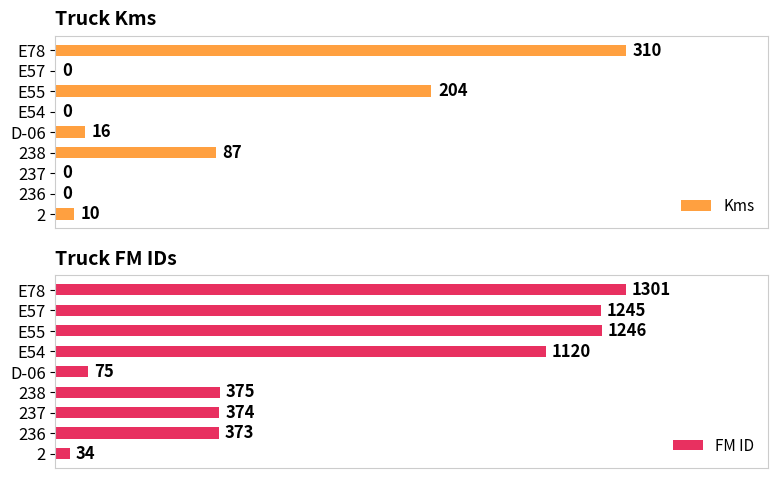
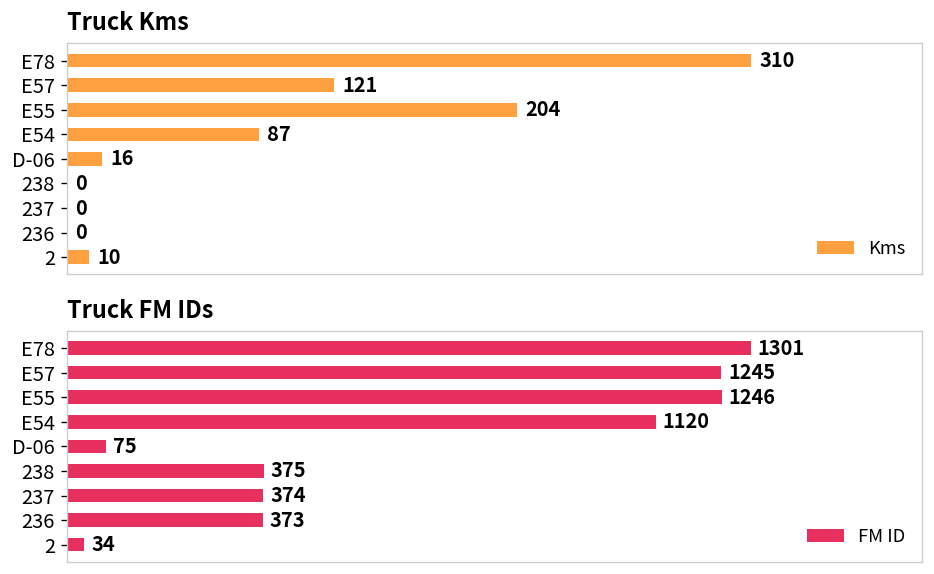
Truck Kms, E57: 0 -> 121
Truck Kms, E54: 0 -> 87
Truck Kms, 238: 87 -> 0
